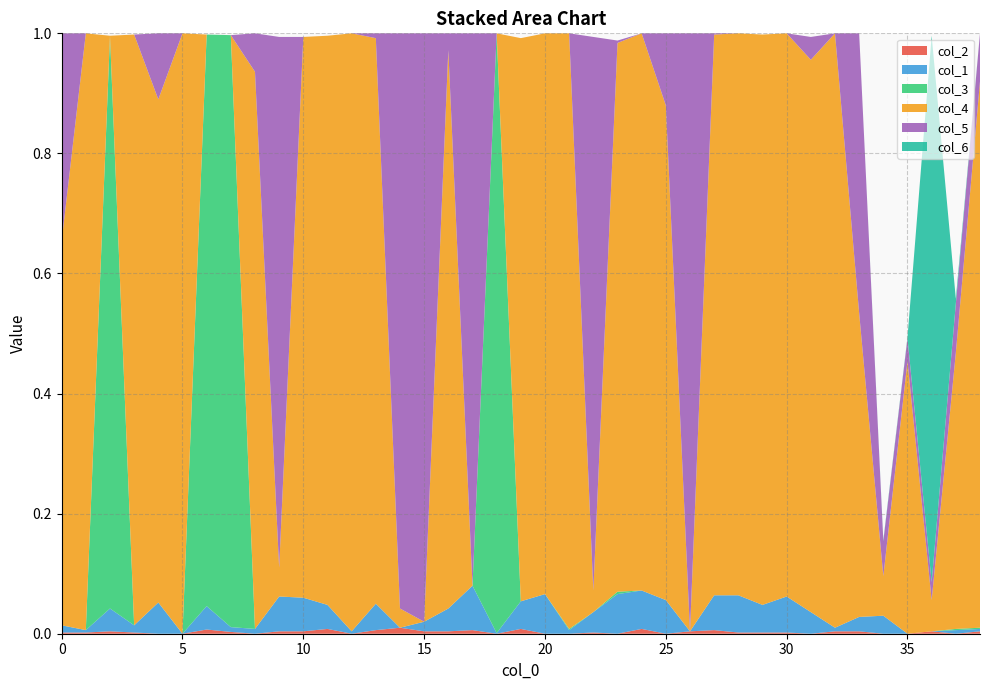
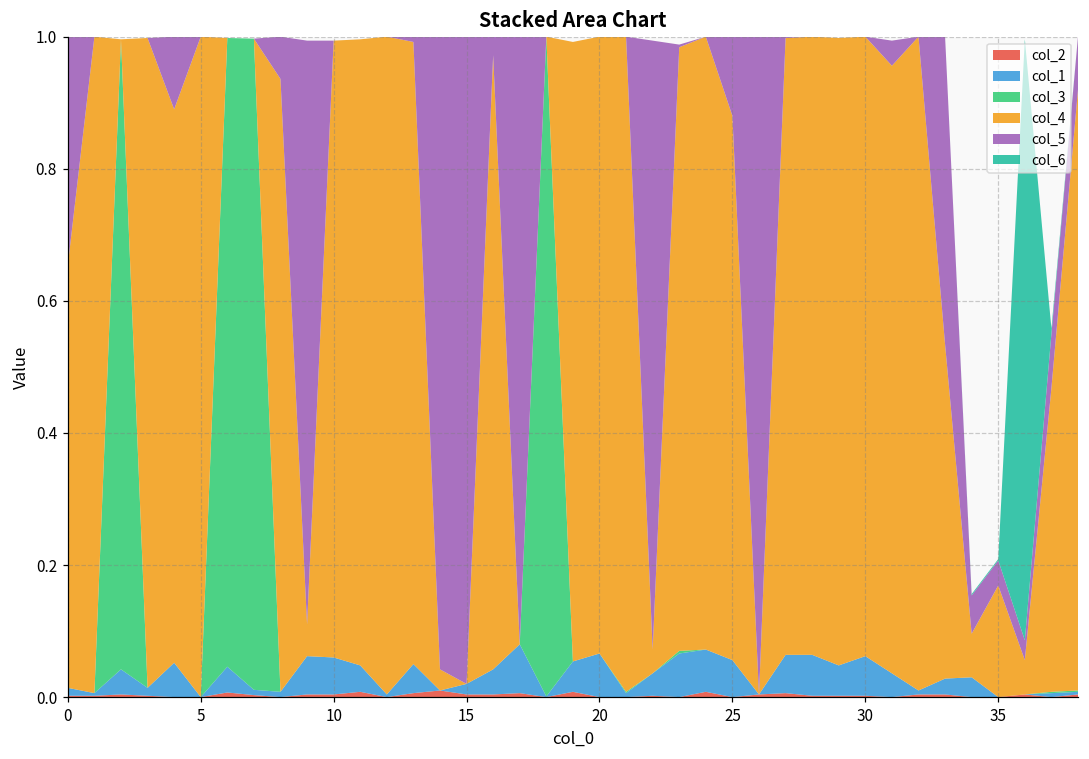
col_4, 35: 0.45 -> 0.17
